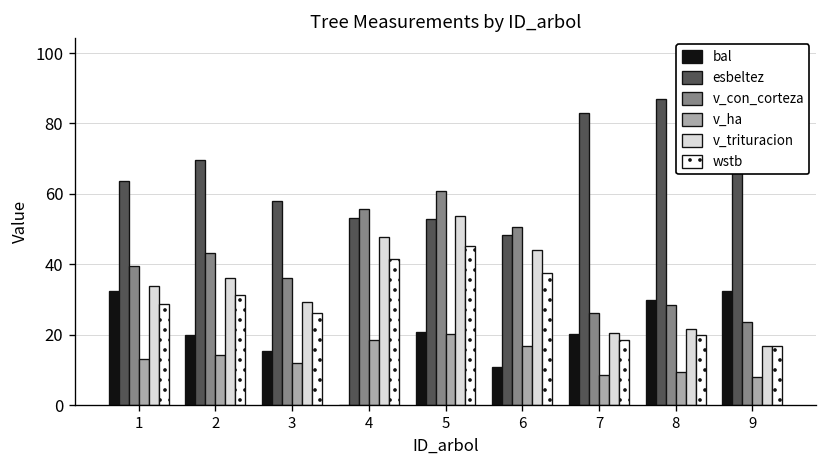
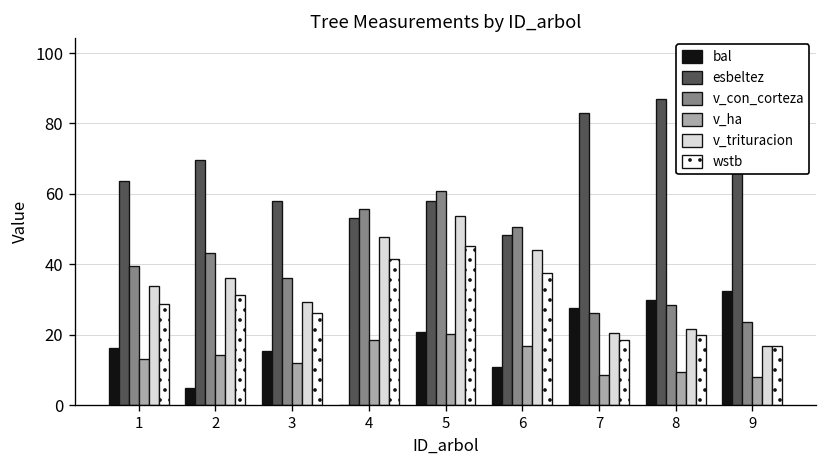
bal, 1: 33 -> 16
bal, 2: 20 -> 5
esbeltez, 5: 53 -> 58
bal, 7: 20 -> 28
